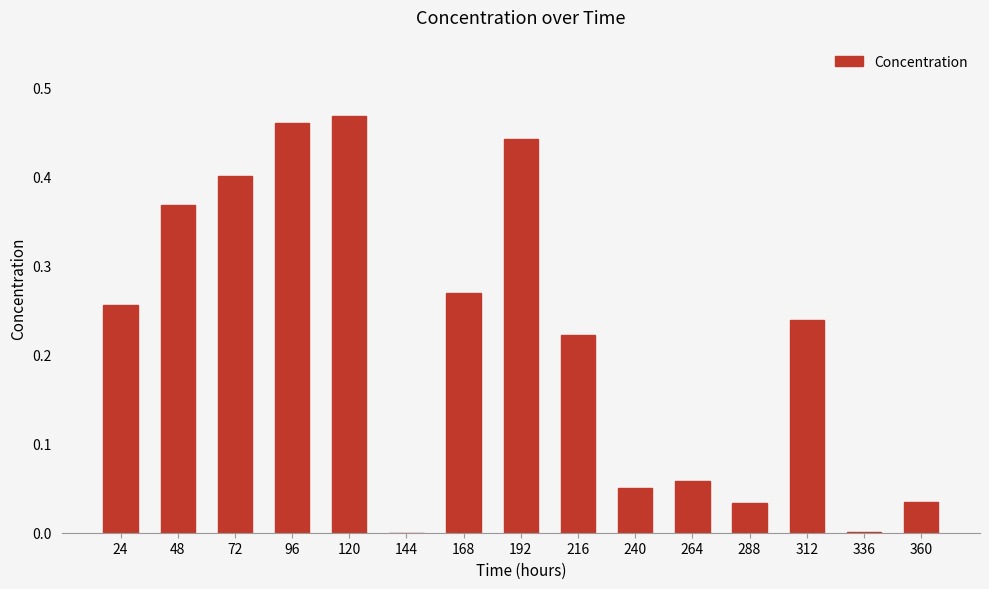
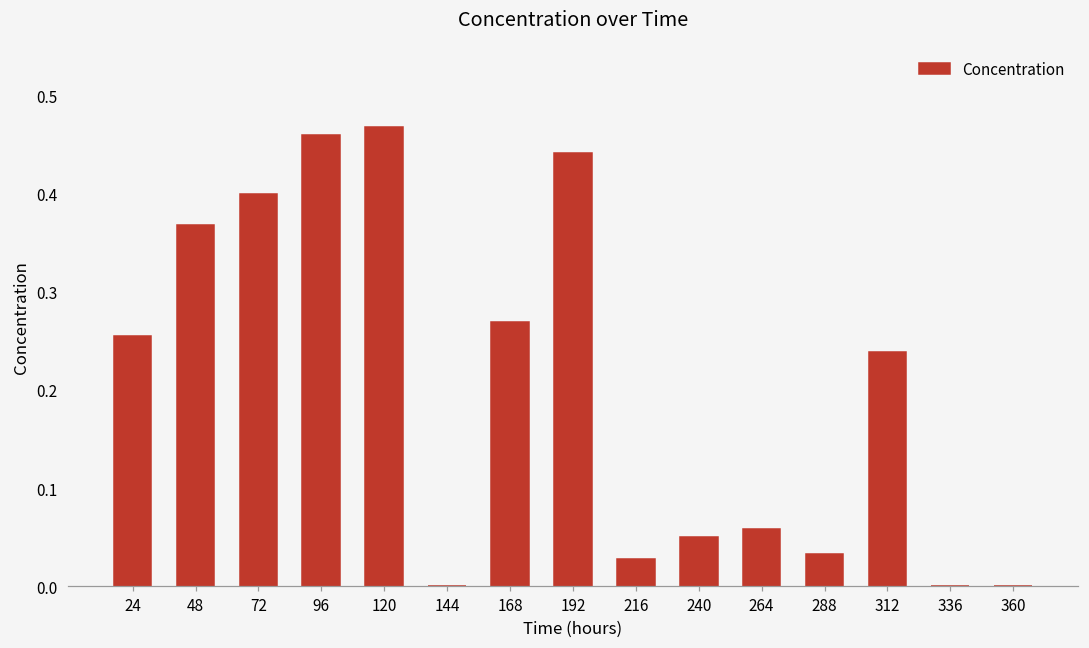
216: 0.22 -> 0.03
360: 0.03 -> 0.00
